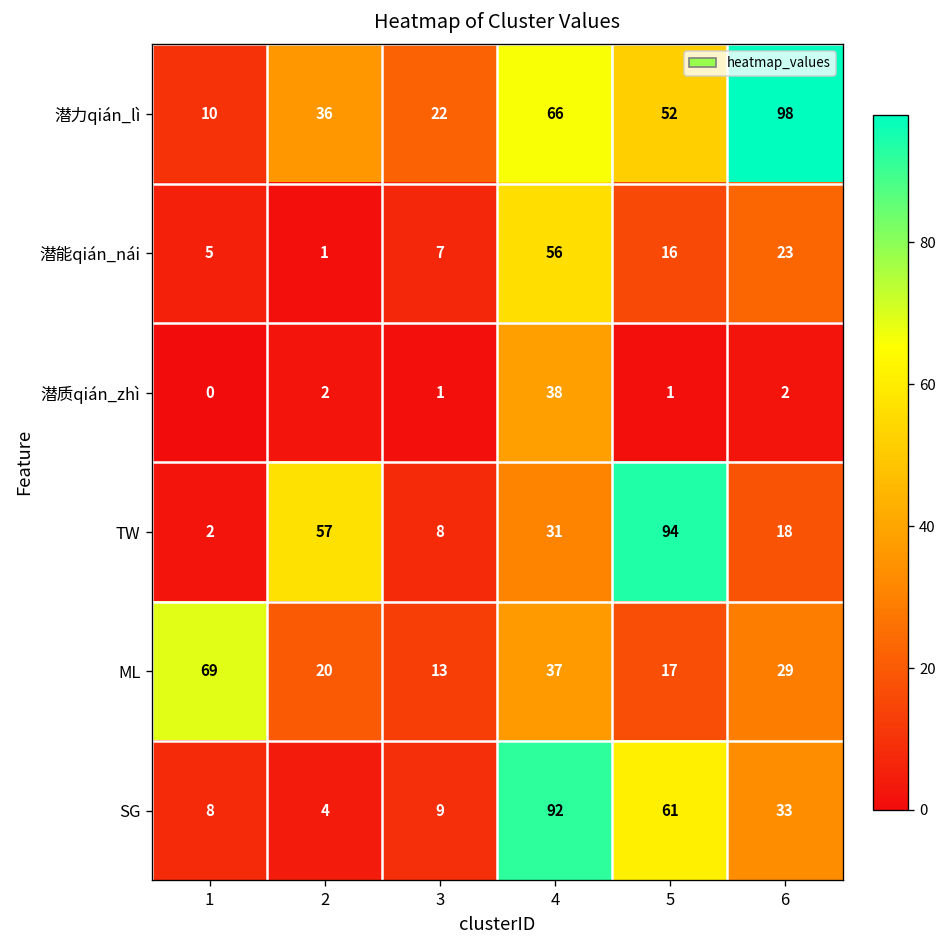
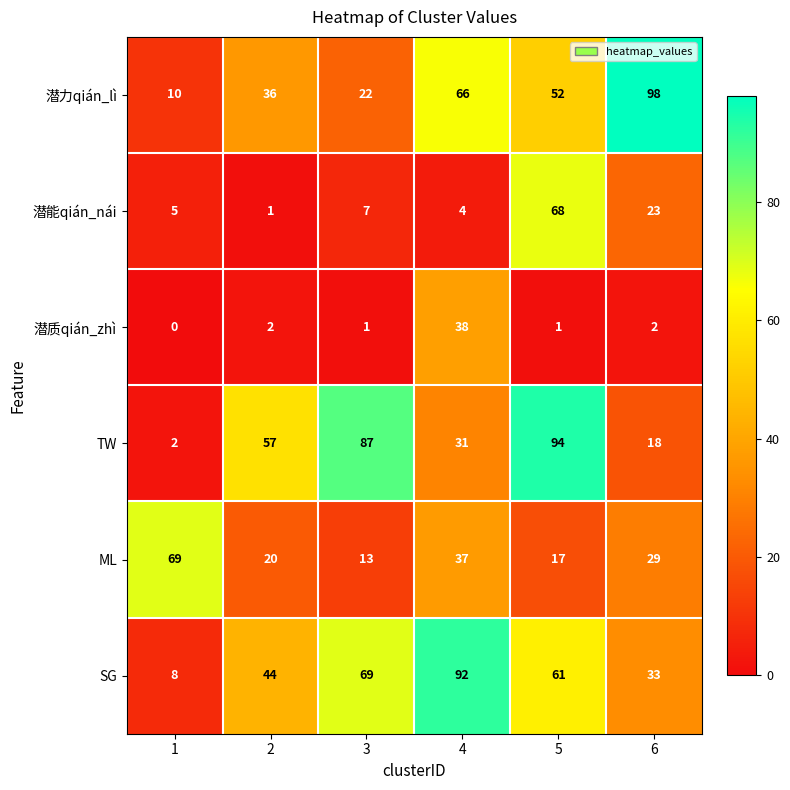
潜能qián_nái, 4: 56 -> 4
潜能qián_nái, 5: 16 -> 68
TW, 3: 8 -> 87
SG, 2: 4 -> 44
SG, 3: 9 -> 69
